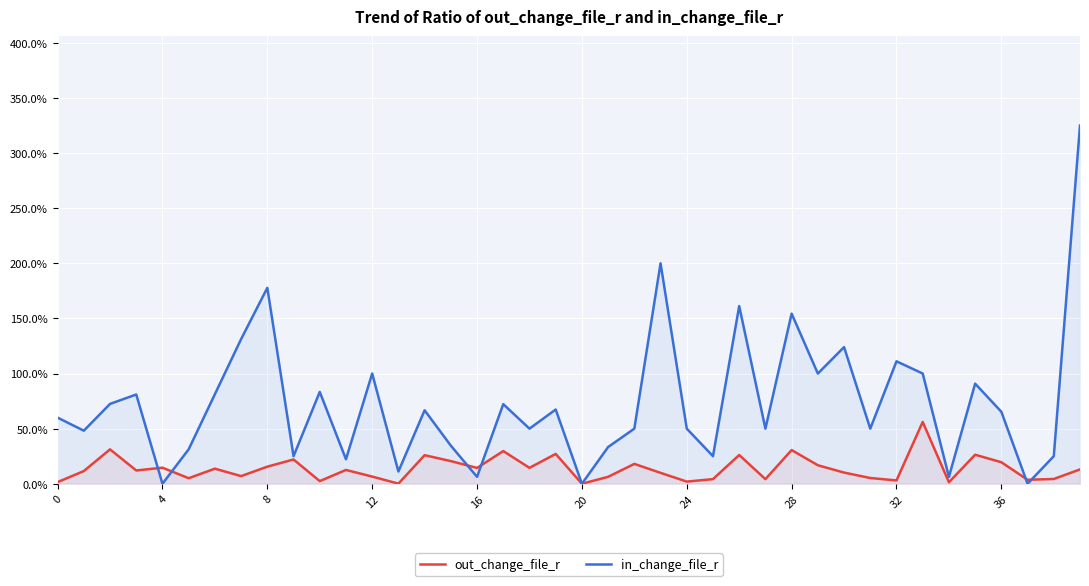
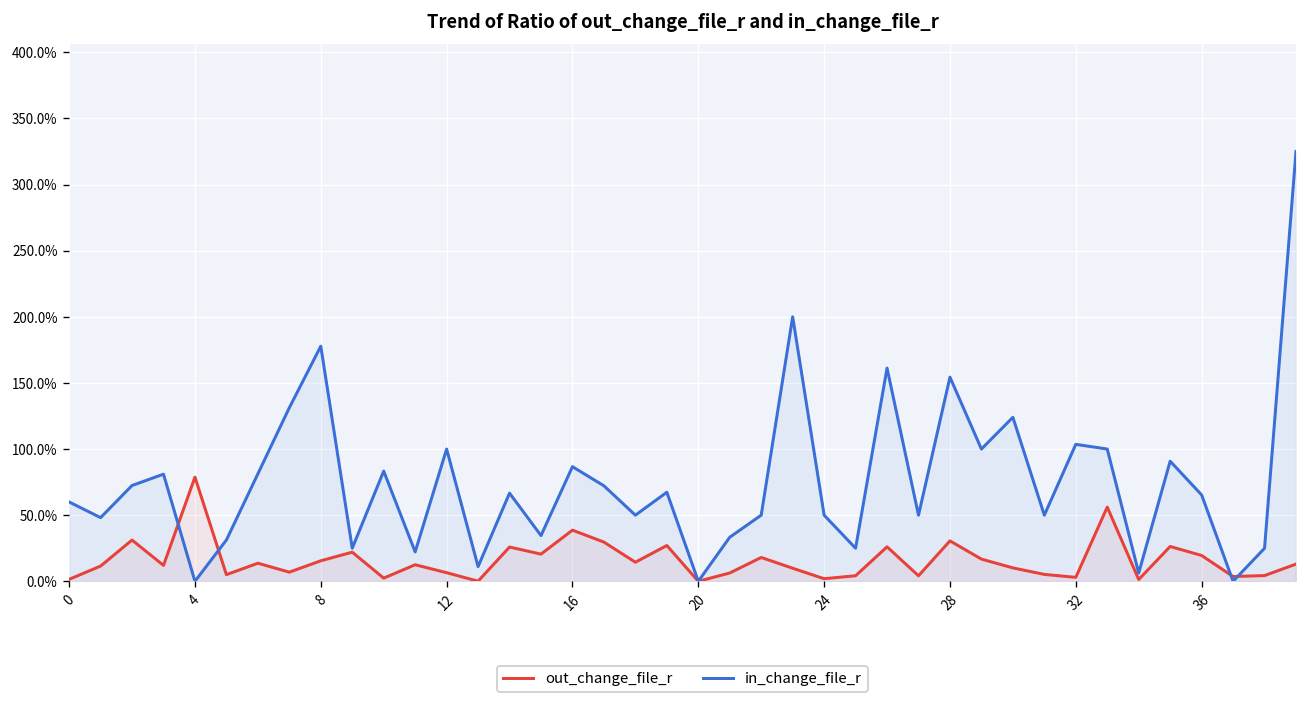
out_change_file_r, 4: 15% -> 79%
out_change_file_r, 16: 14% -> 39%
in_change_file_r, 16: 6% -> 87%
in_change_file_r, 32: 111% -> 104%
